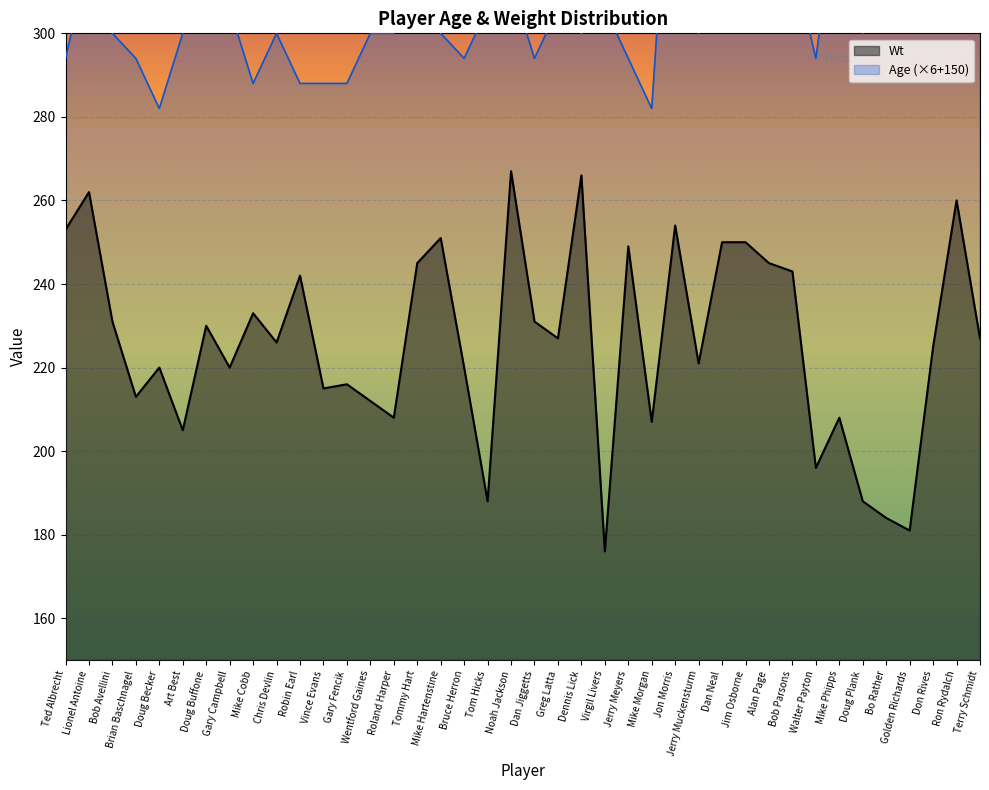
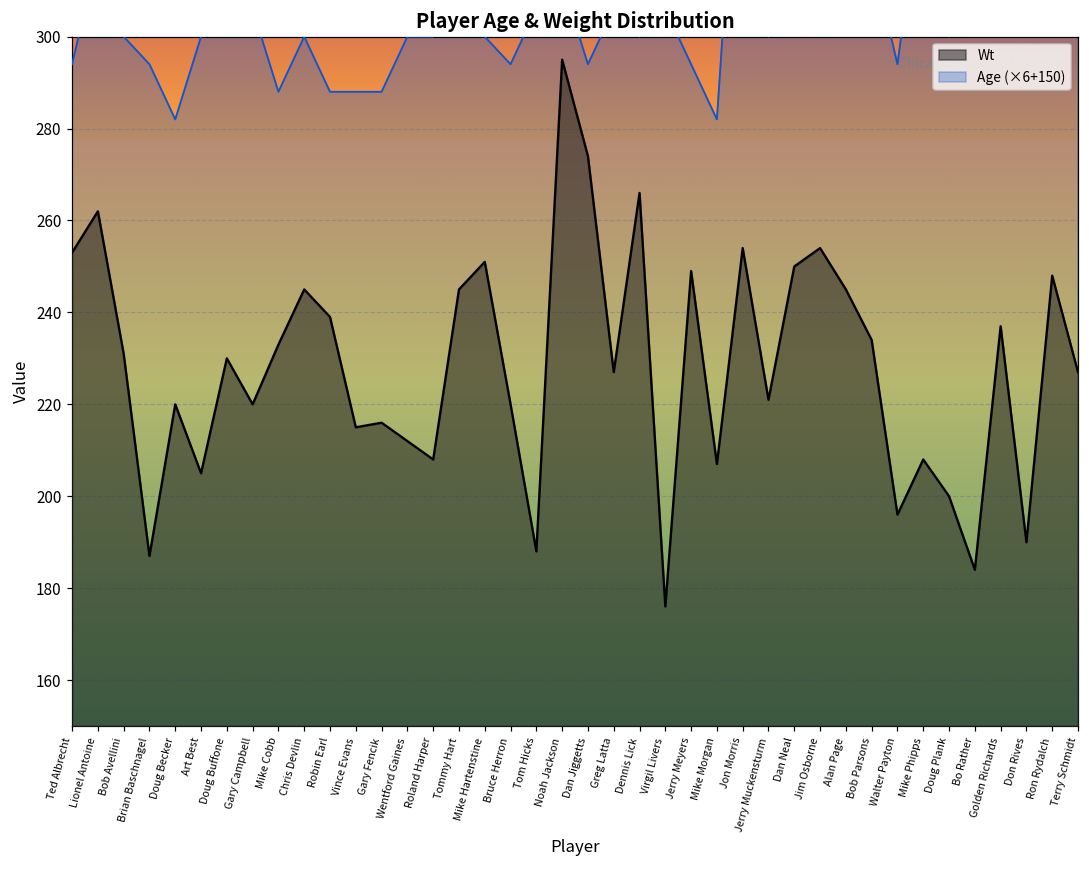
Wt, Brian Baschnagel: 213 -> 187
Wt, Chris Devlin: 226 -> 245
Wt, Robin Earl: 242 -> 239
Wt, Noah Jackson: 267 -> 295
Wt, Dan Jiggetts: 231 -> 274
Wt, Jim Osborne: 250 -> 254
Wt, Bob Parsons: 243 -> 234
Wt, Doug Plank: 188 -> 200
Wt, Golden Richards: 181 -> 237
Wt, Don Rives: 225 -> 190
Wt, Ron Rydalch: 260 -> 248
